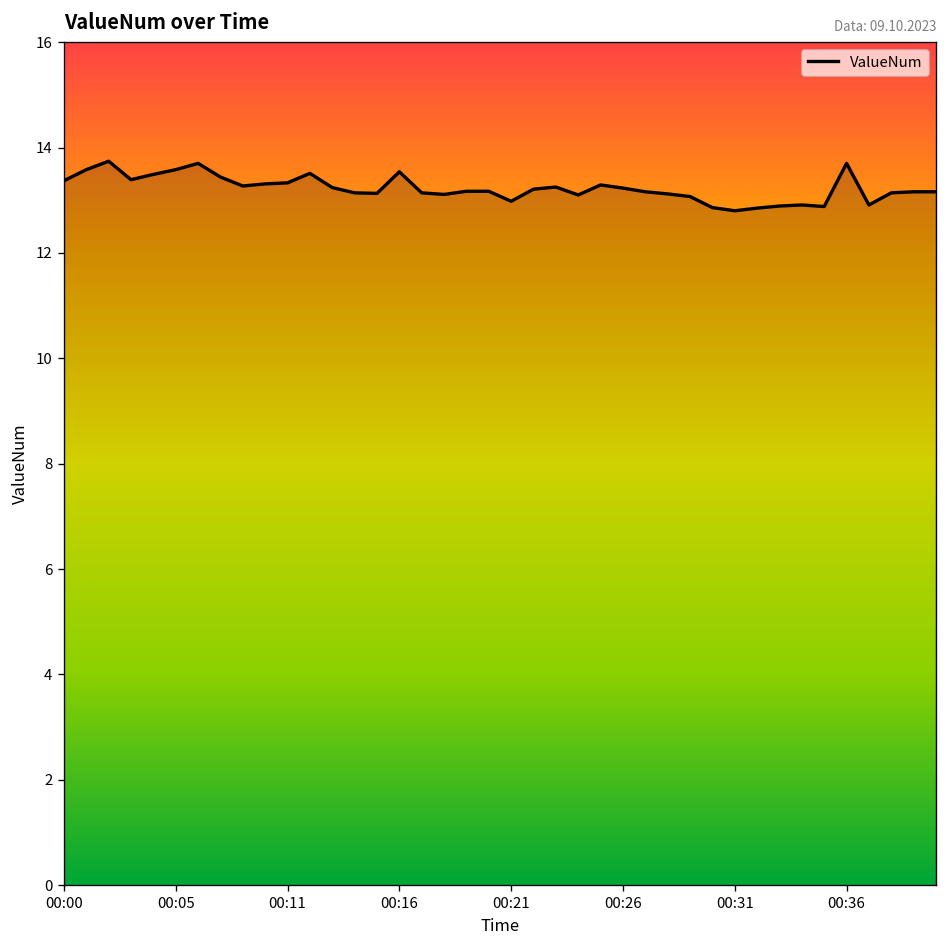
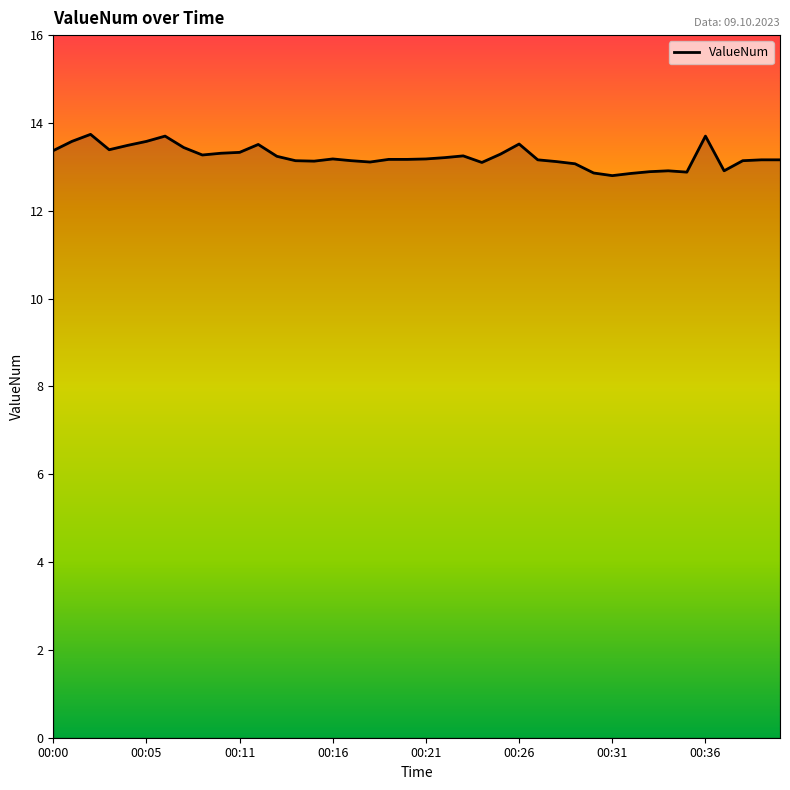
00:16: 13.5 -> 13.2
00:21: 13.0 -> 13.2
00:26: 13.2 -> 13.5
